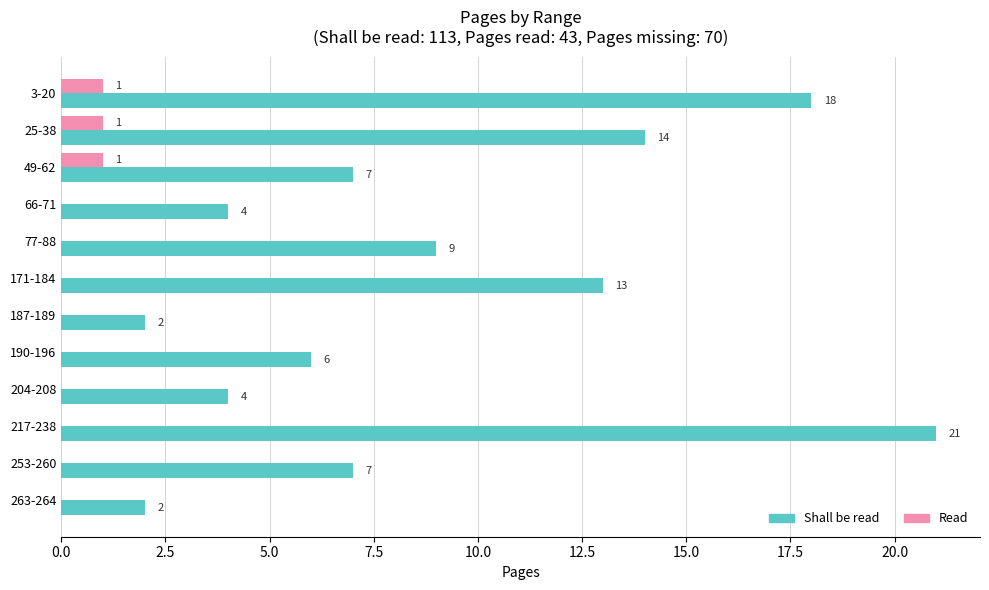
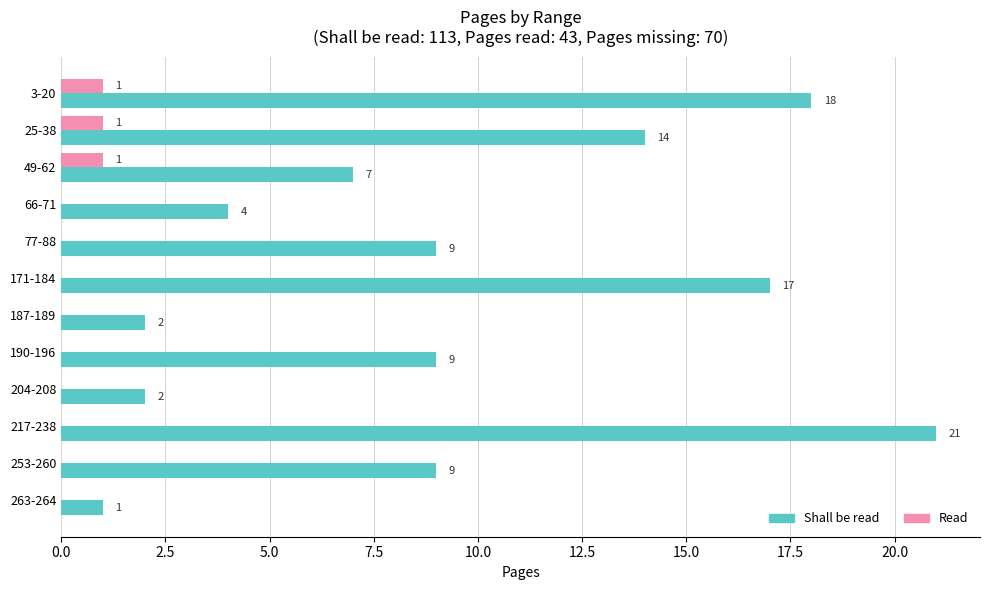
Shall be read, 171-184: 13 -> 17
Shall be read, 190-196: 6 -> 9
Shall be read, 204-208: 4 -> 2
Shall be read, 253-260: 7 -> 9
Shall be read, 263-264: 2 -> 1
